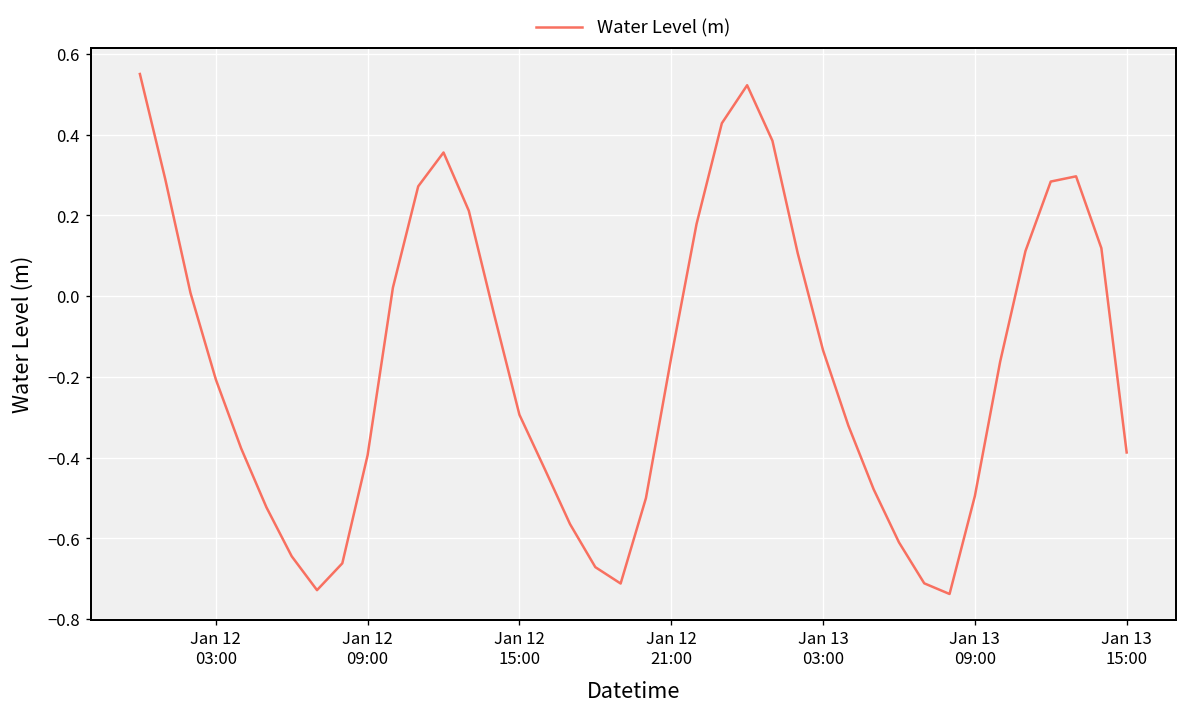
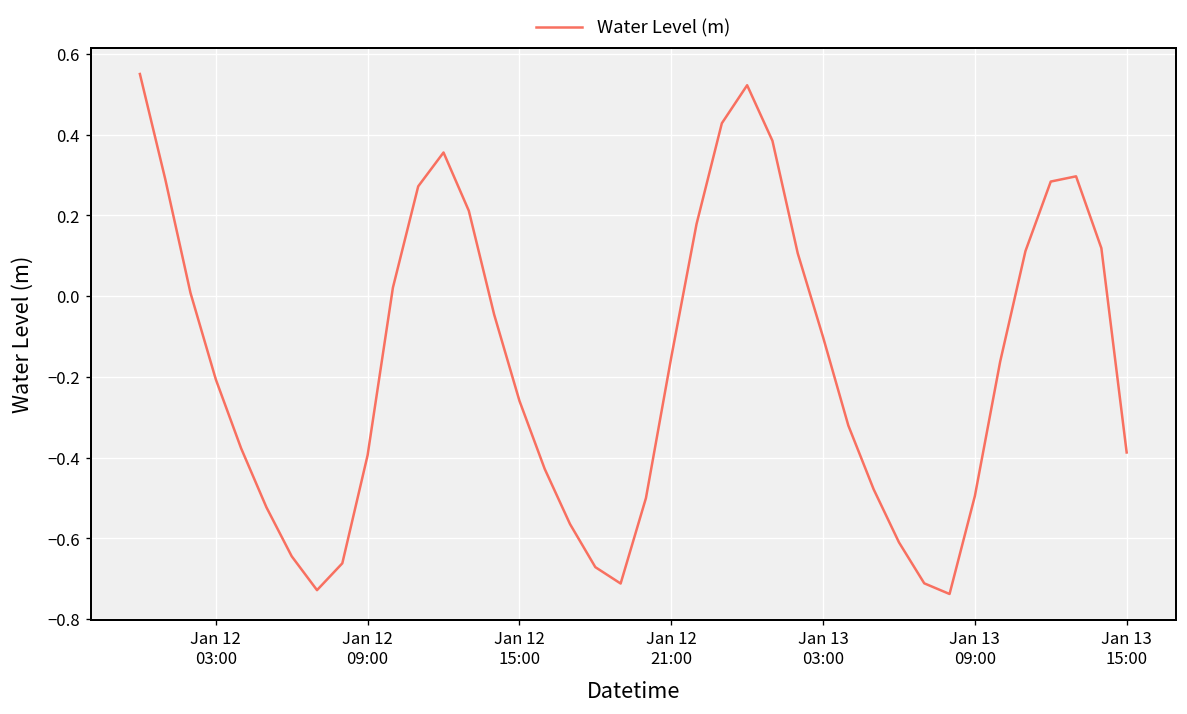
Jan 12 15:00: -0.29 -> -0.26
Jan 13 03:00: -0.13 -> -0.10
